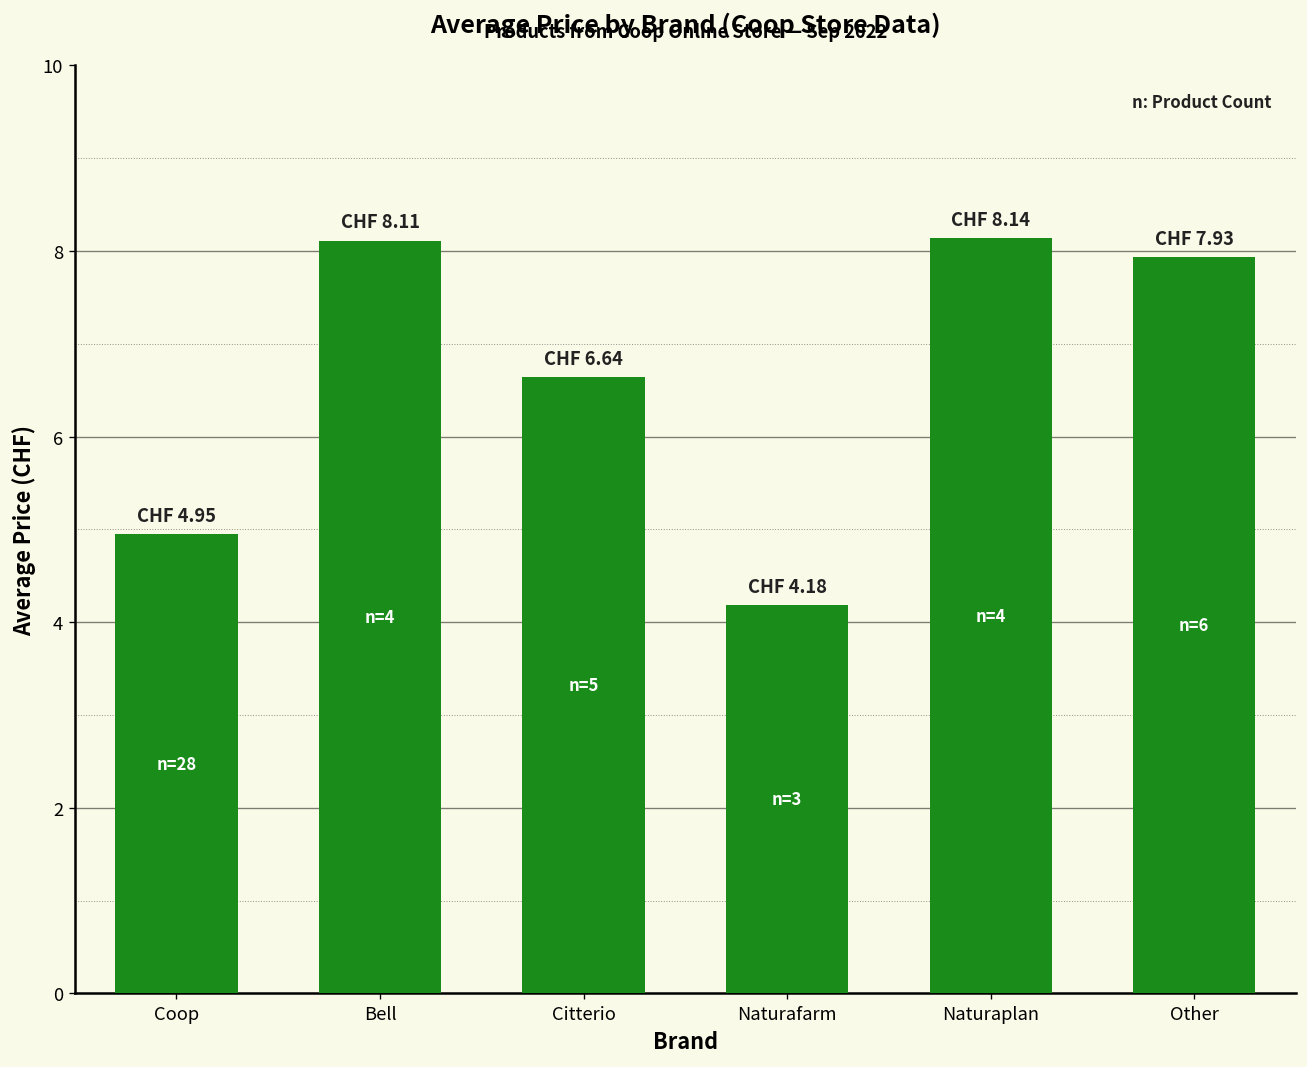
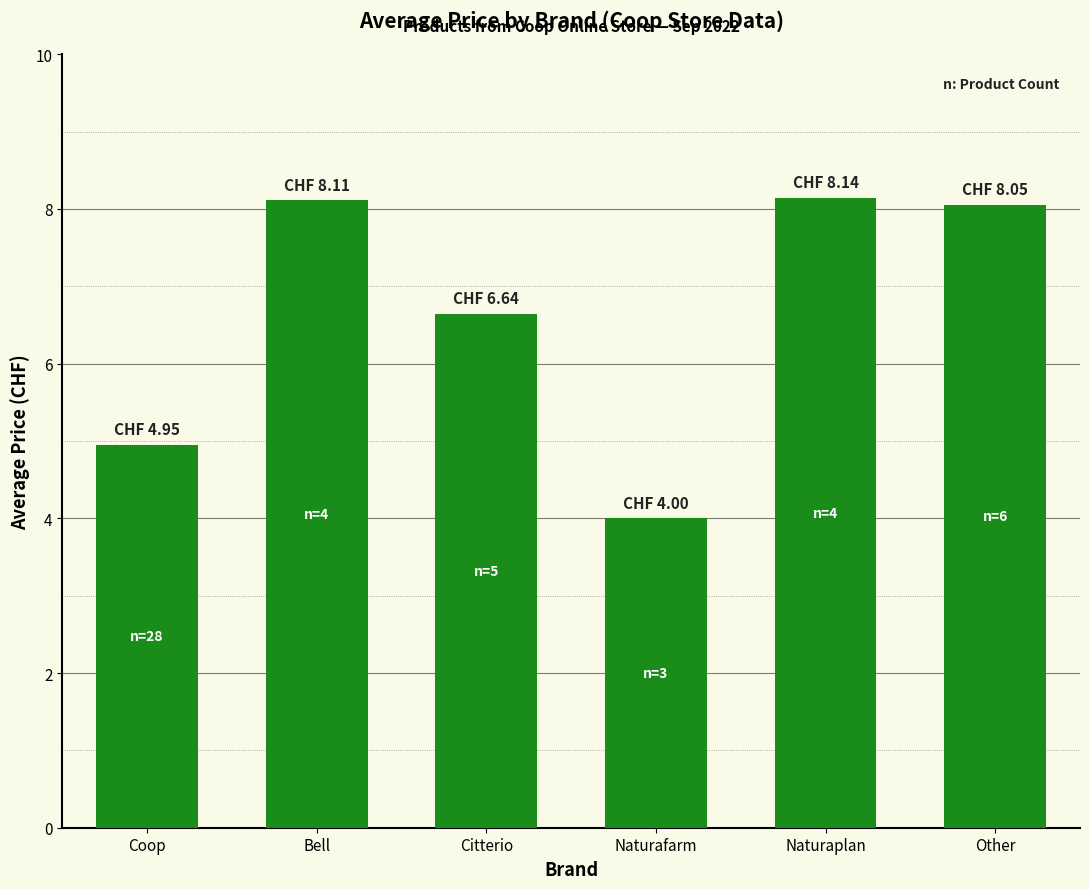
Naturafarm: 4.18 -> 4.00
Other: 7.93 -> 8.05
